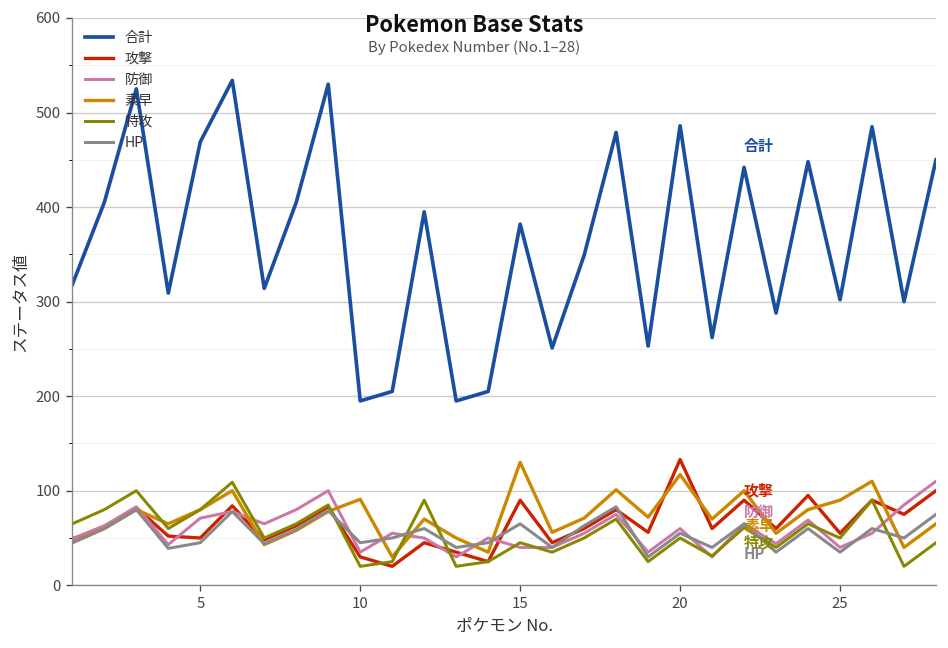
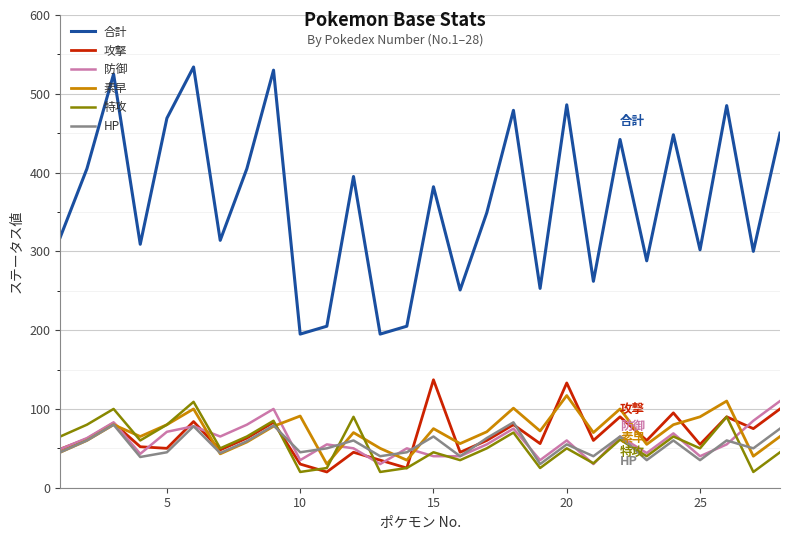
攻撃, 15: 90 -> 140
素早, 15: 130 -> 80
